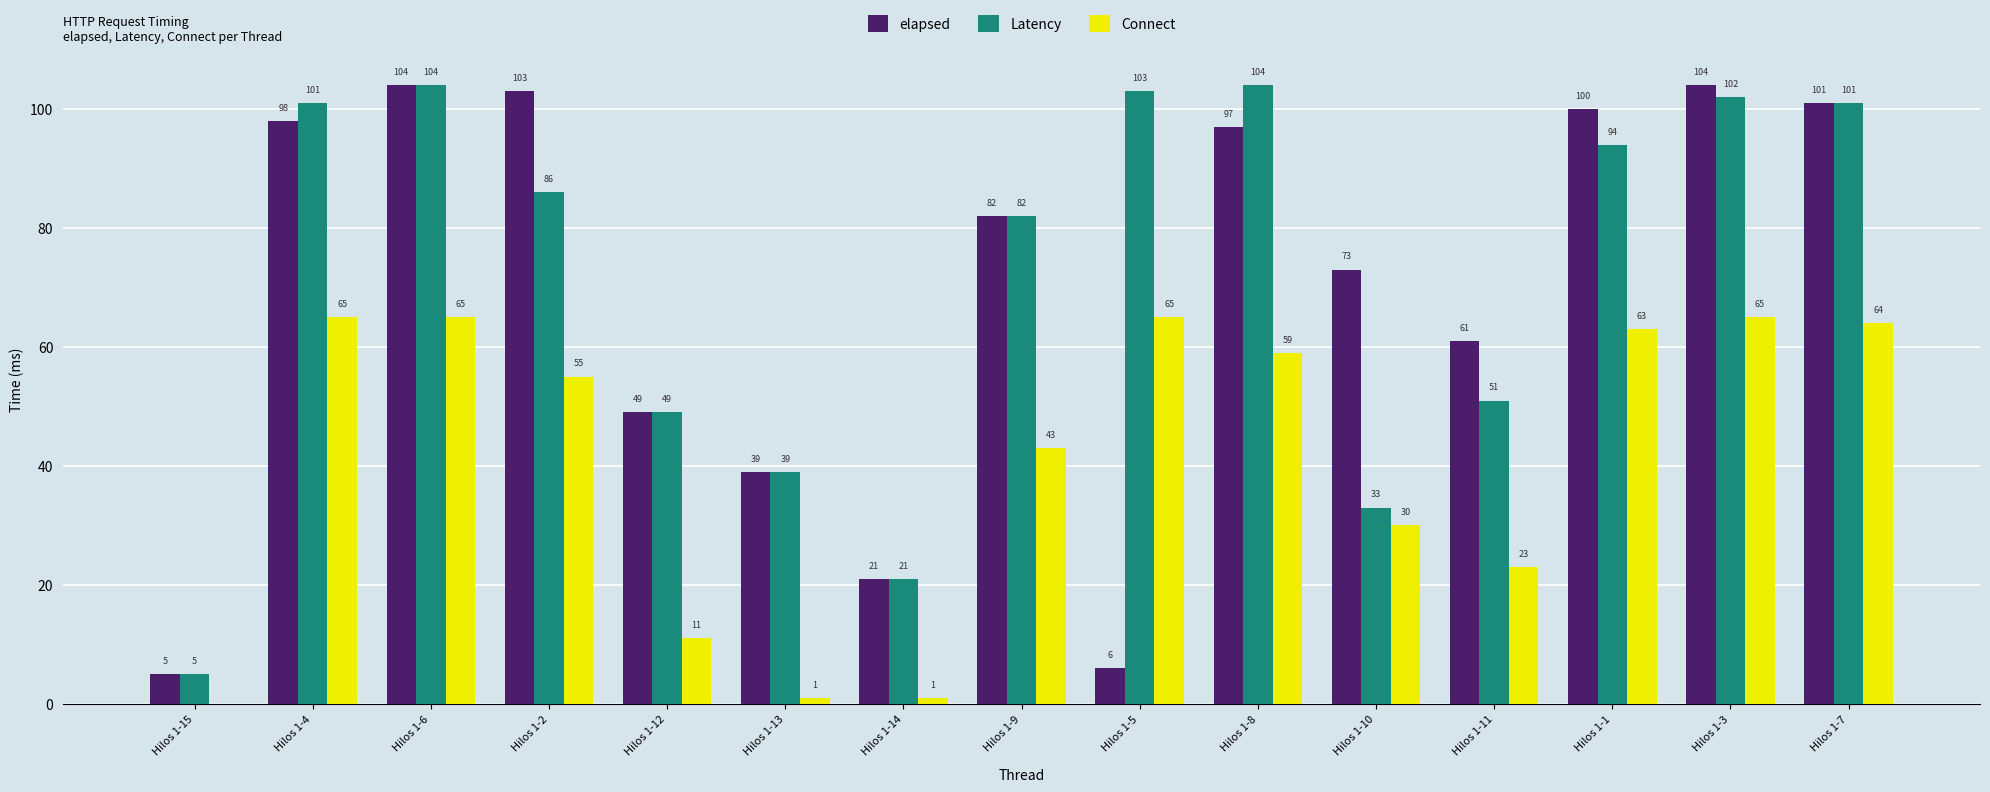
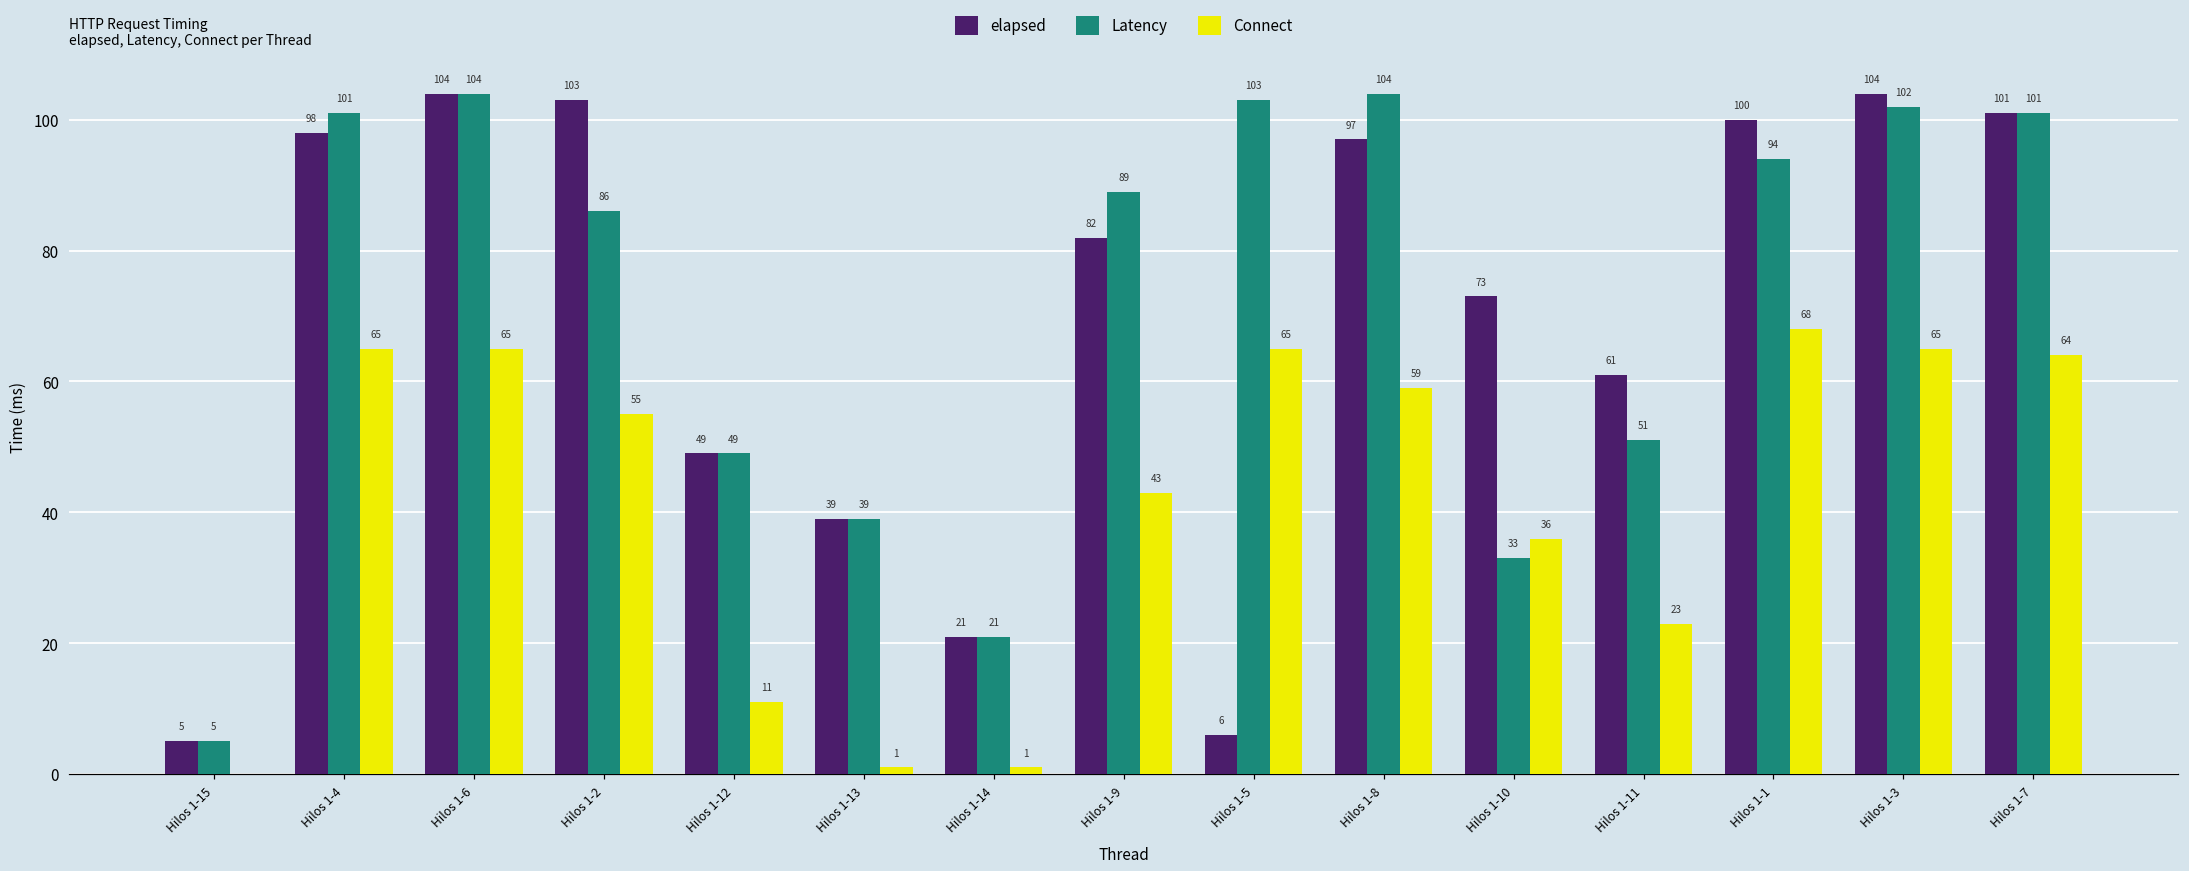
Latency, Hilos 1-9: 82 -> 89
Connect, Hilos 1-10: 30 -> 36
Connect, Hilos 1-1: 63 -> 68
